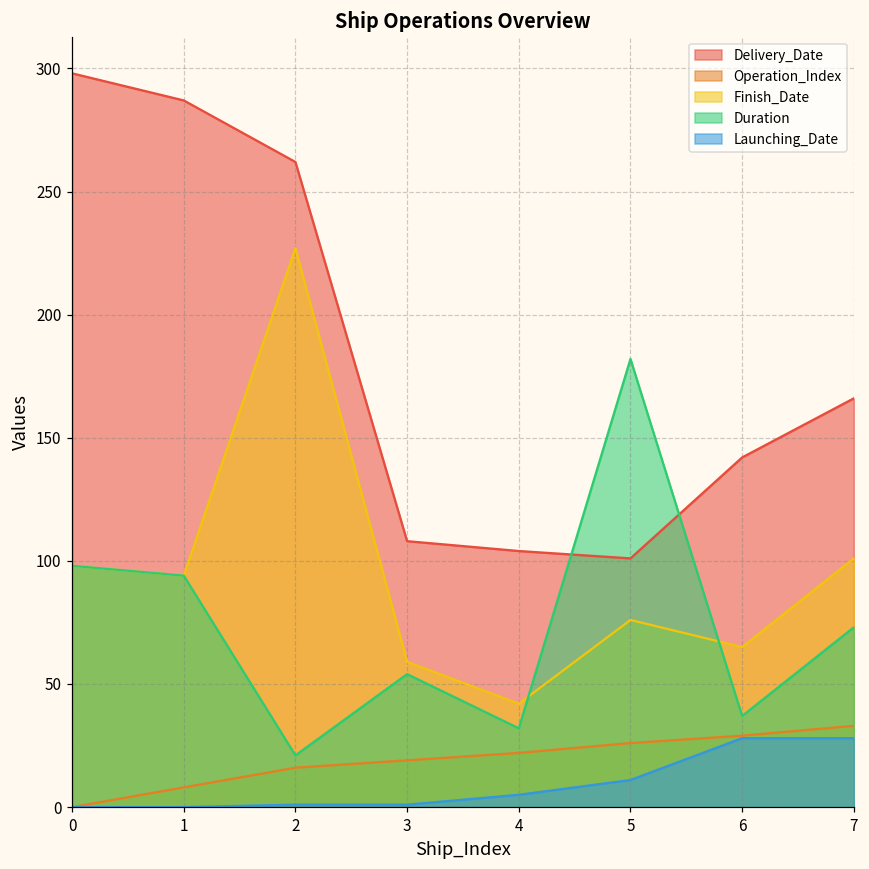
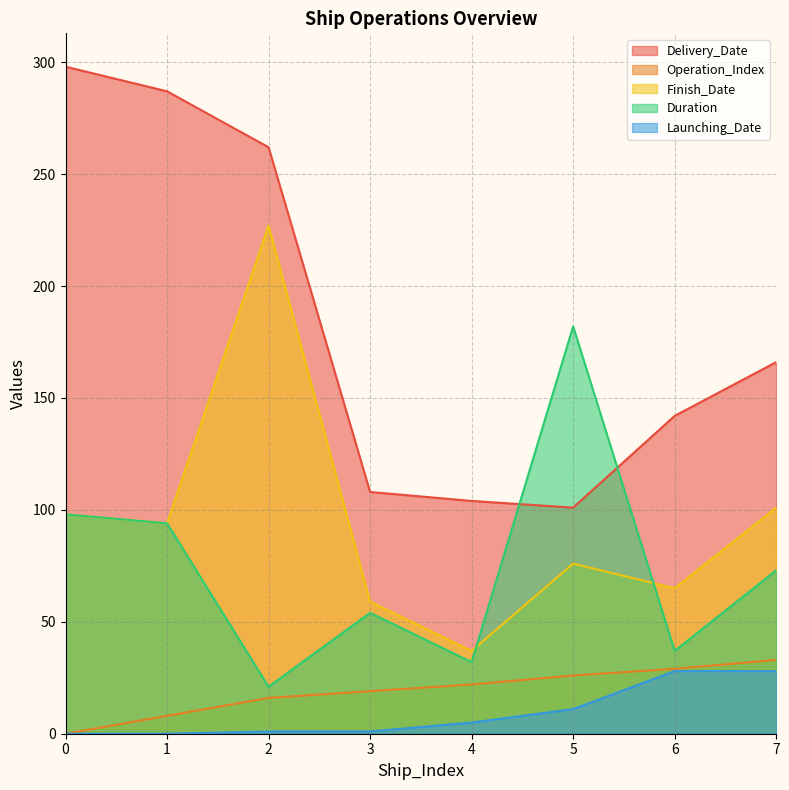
Finish_Date, 4: 42 -> 37
